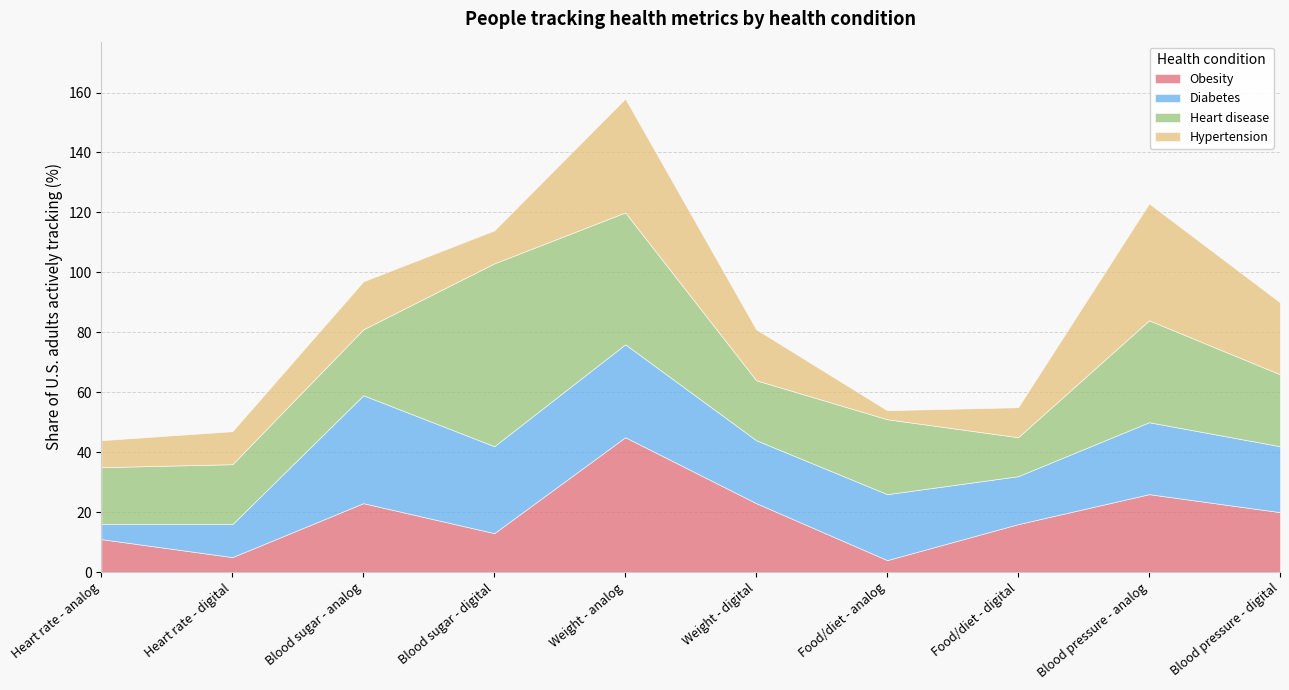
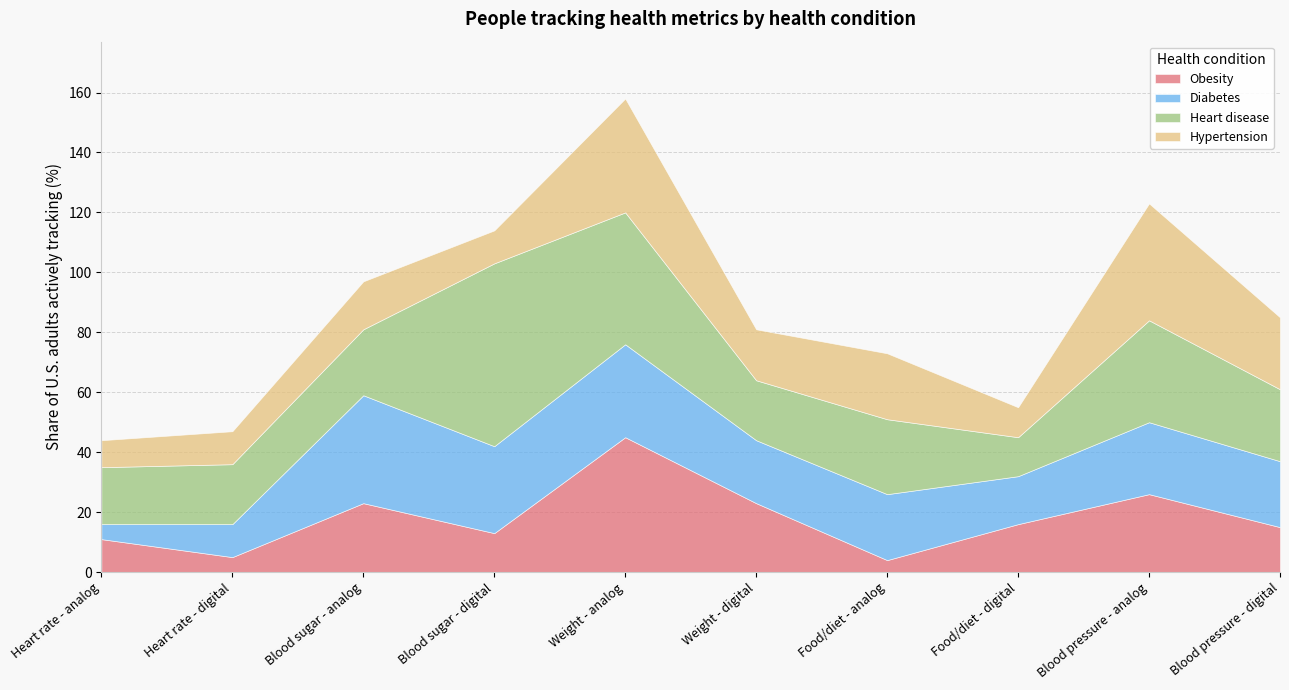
Hypertension, Food/diet - analog: 3 -> 22
Obesity, Blood pressure - digital: 20 -> 15
